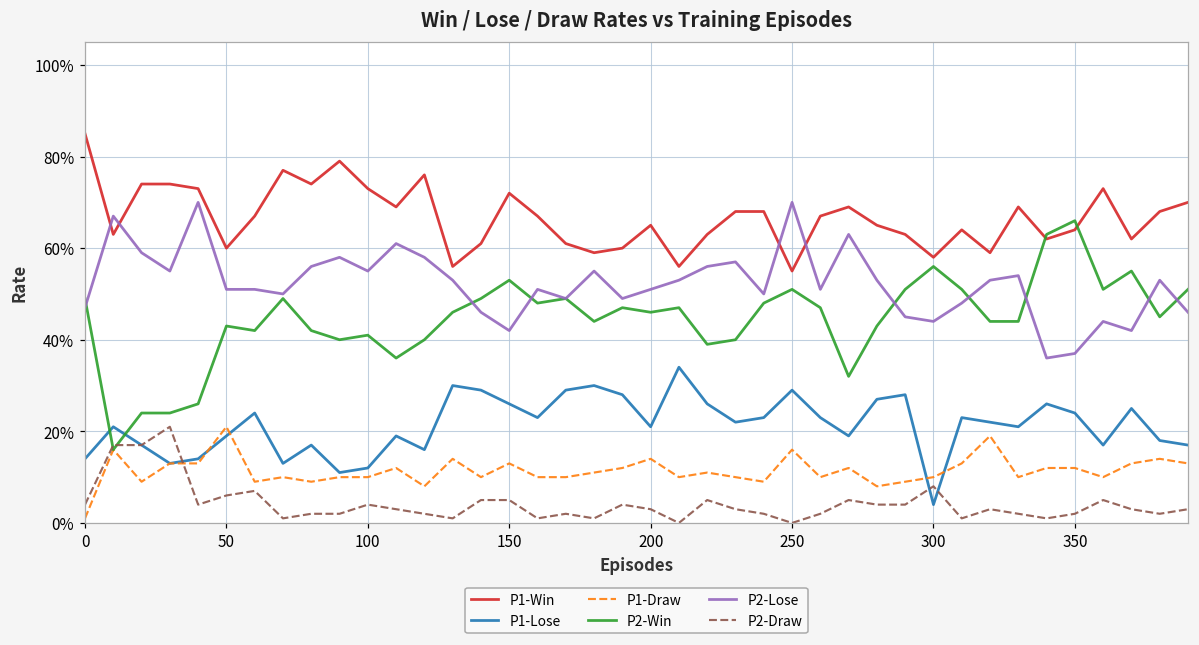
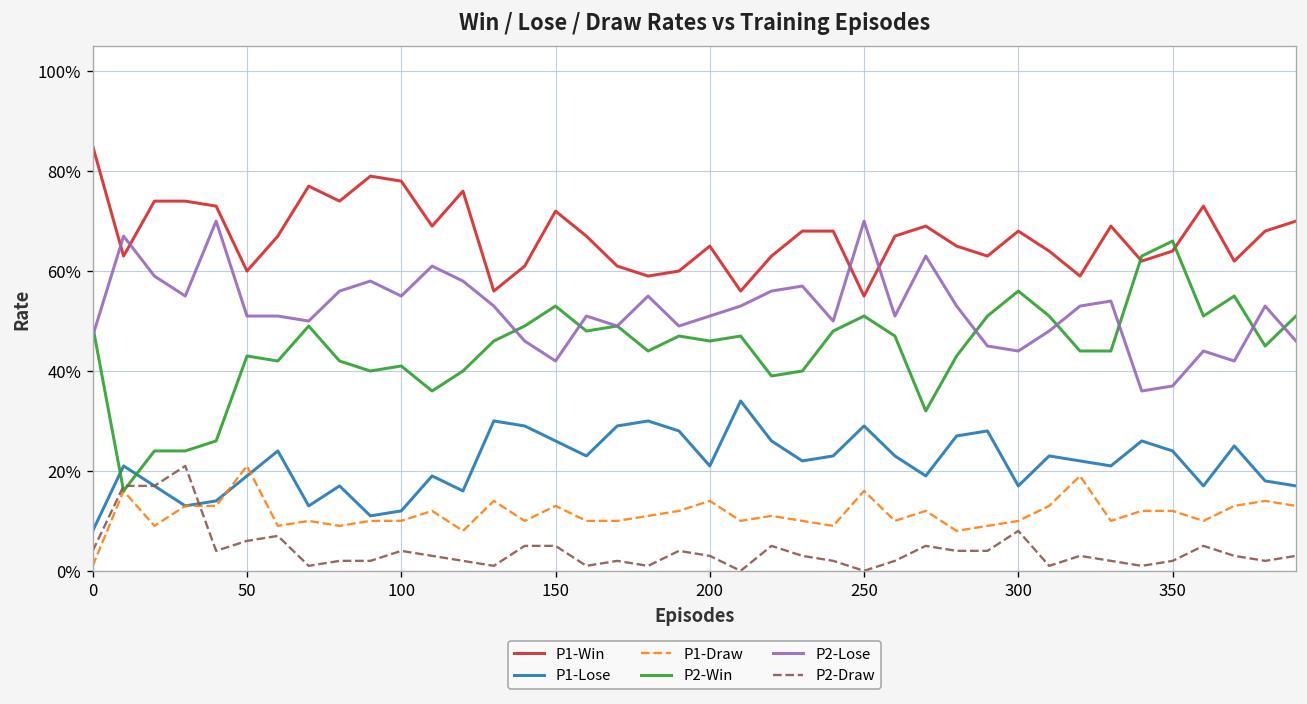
P1-Lose, 0: 14% -> 8%
P1-Win, 100: 73% -> 78%
P1-Win, 300: 58% -> 68%
P1-Lose, 300: 4% -> 17%
